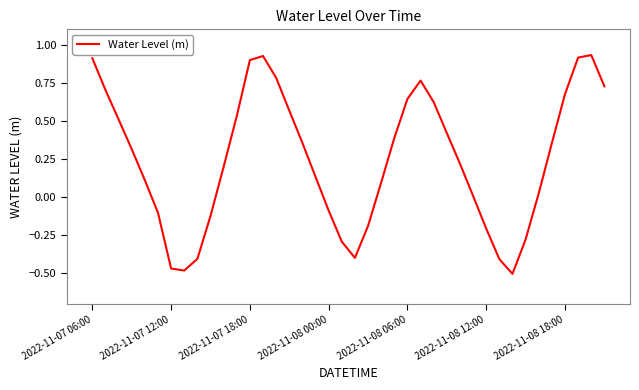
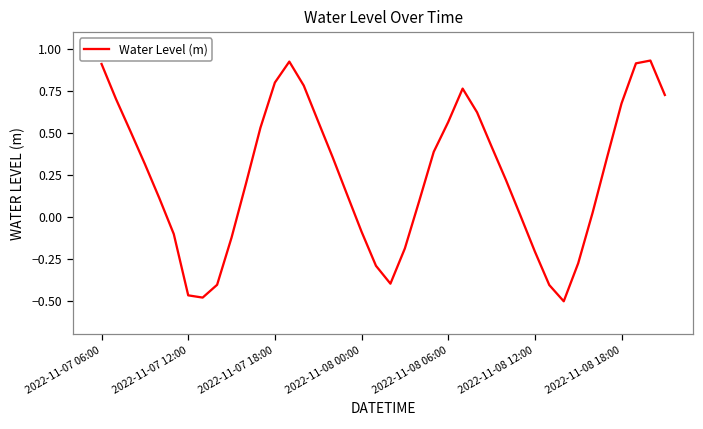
2022-11-07 18:00: 0.90 -> 0.80
2022-11-08 06:00: 0.64 -> 0.56
